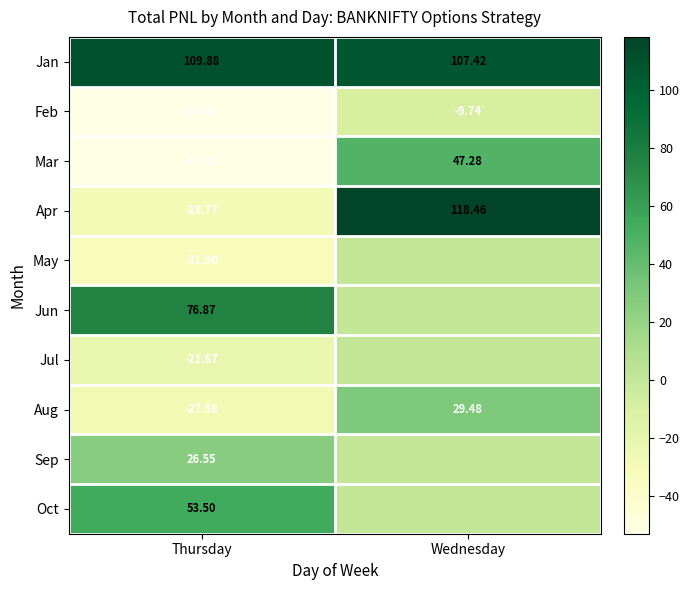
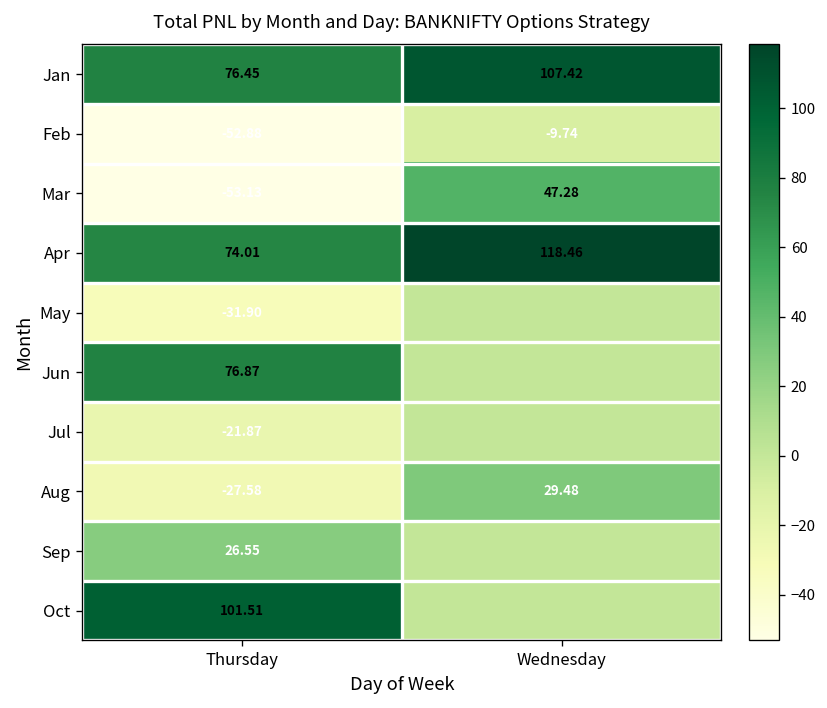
Jan, Thursday: 109.88 -> 76.45
Apr, Thursday: -28.77 -> 74.01
Oct, Thursday: 53.50 -> 101.51
